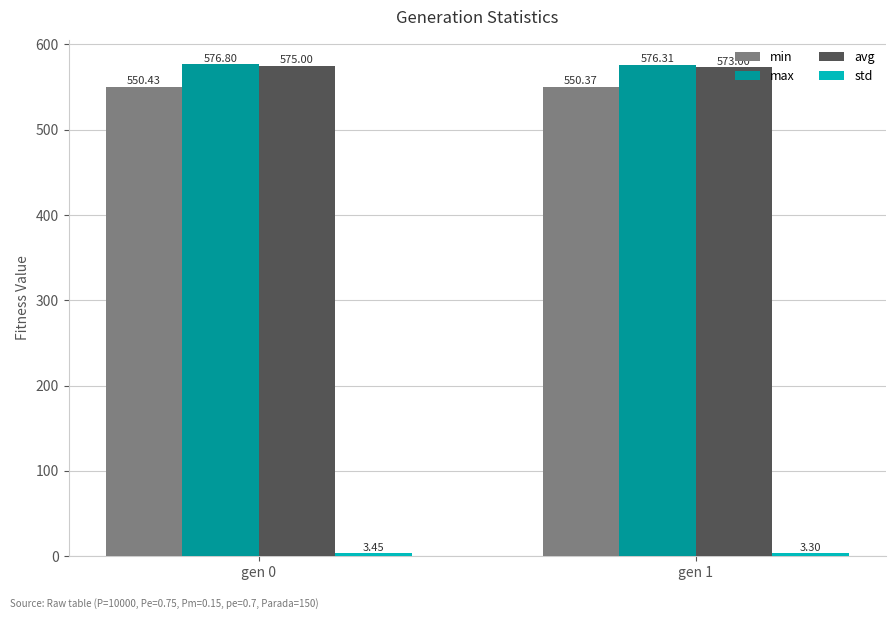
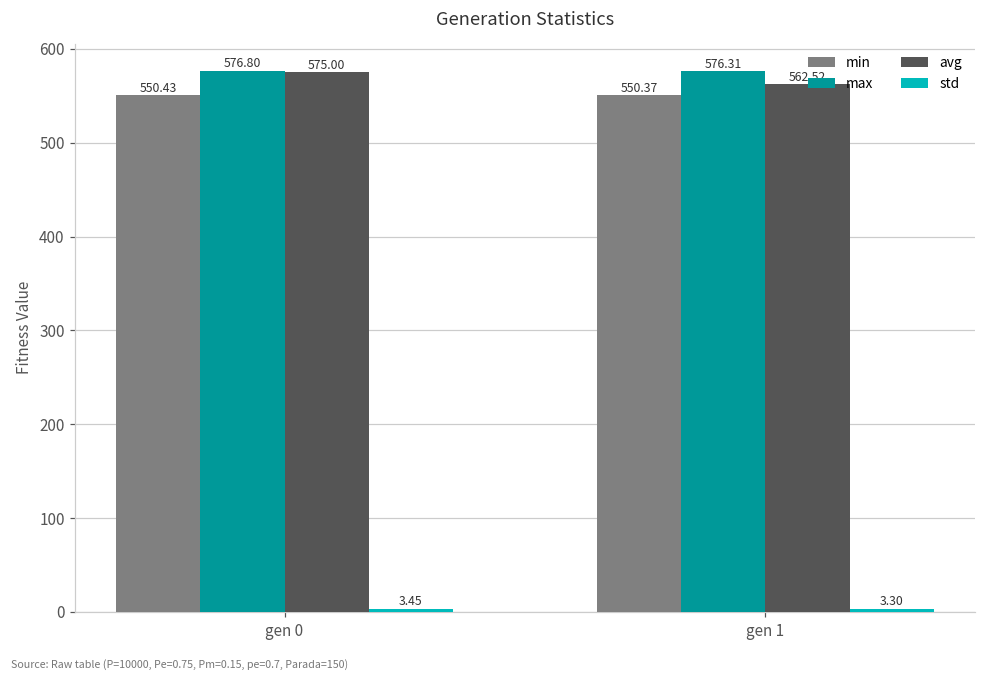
avg, gen 1: 573.00 -> 562.52
